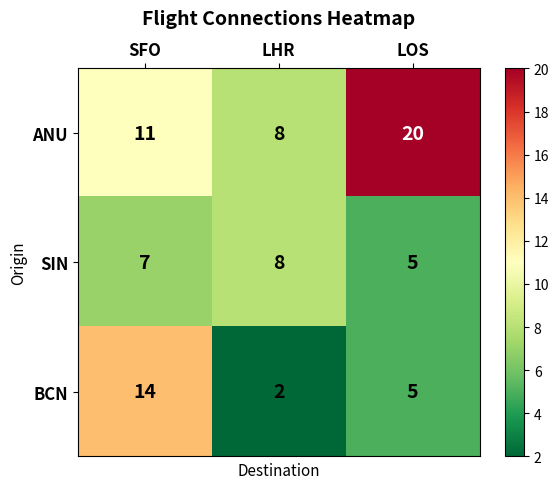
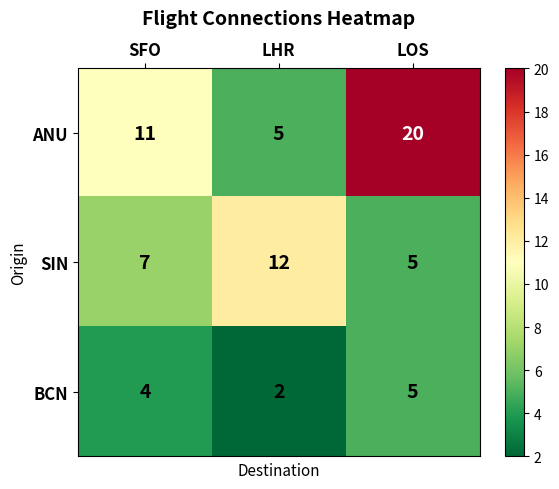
ANU, LHR: 8 -> 5
SIN, LHR: 8 -> 12
BCN, SFO: 14 -> 4
